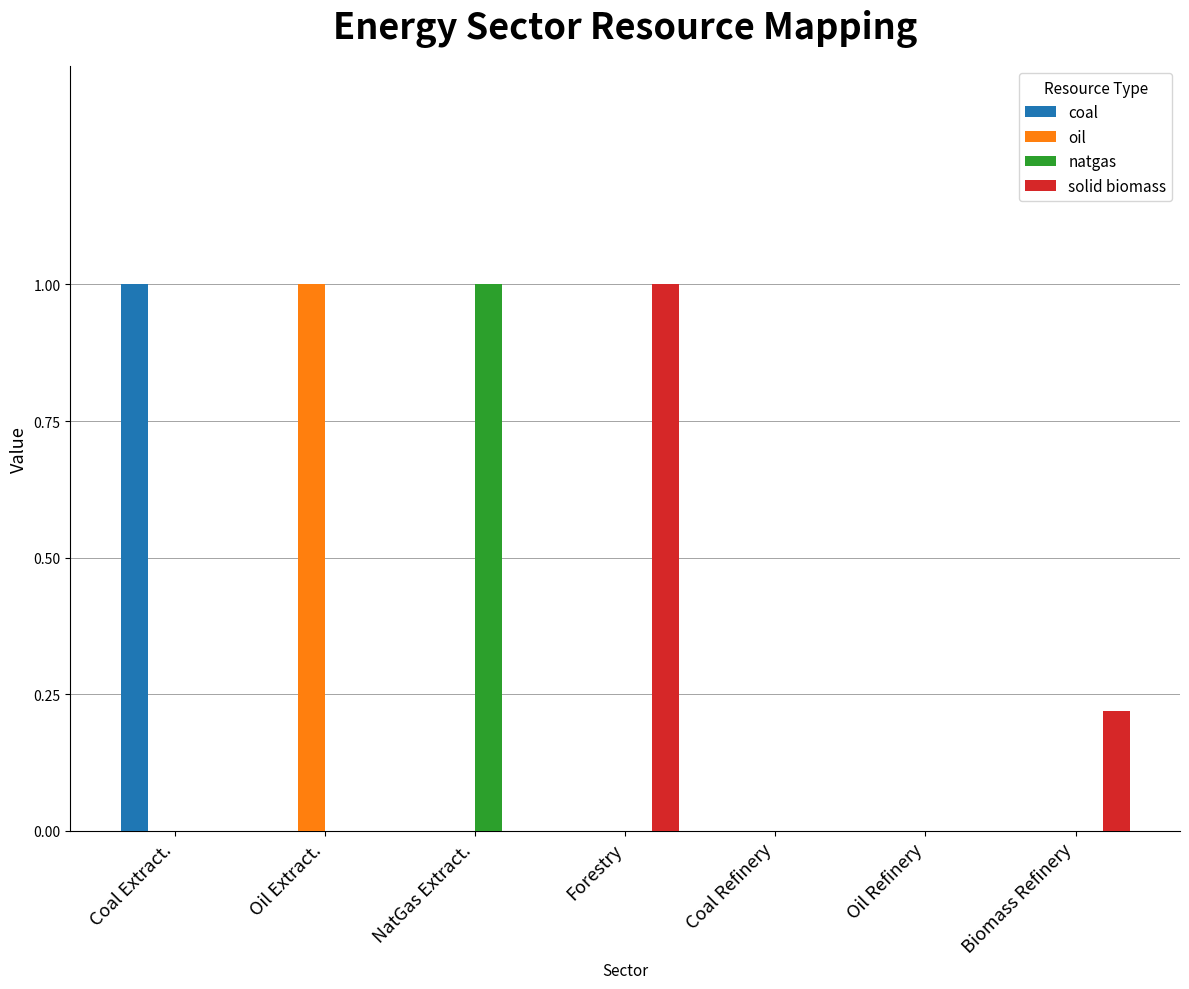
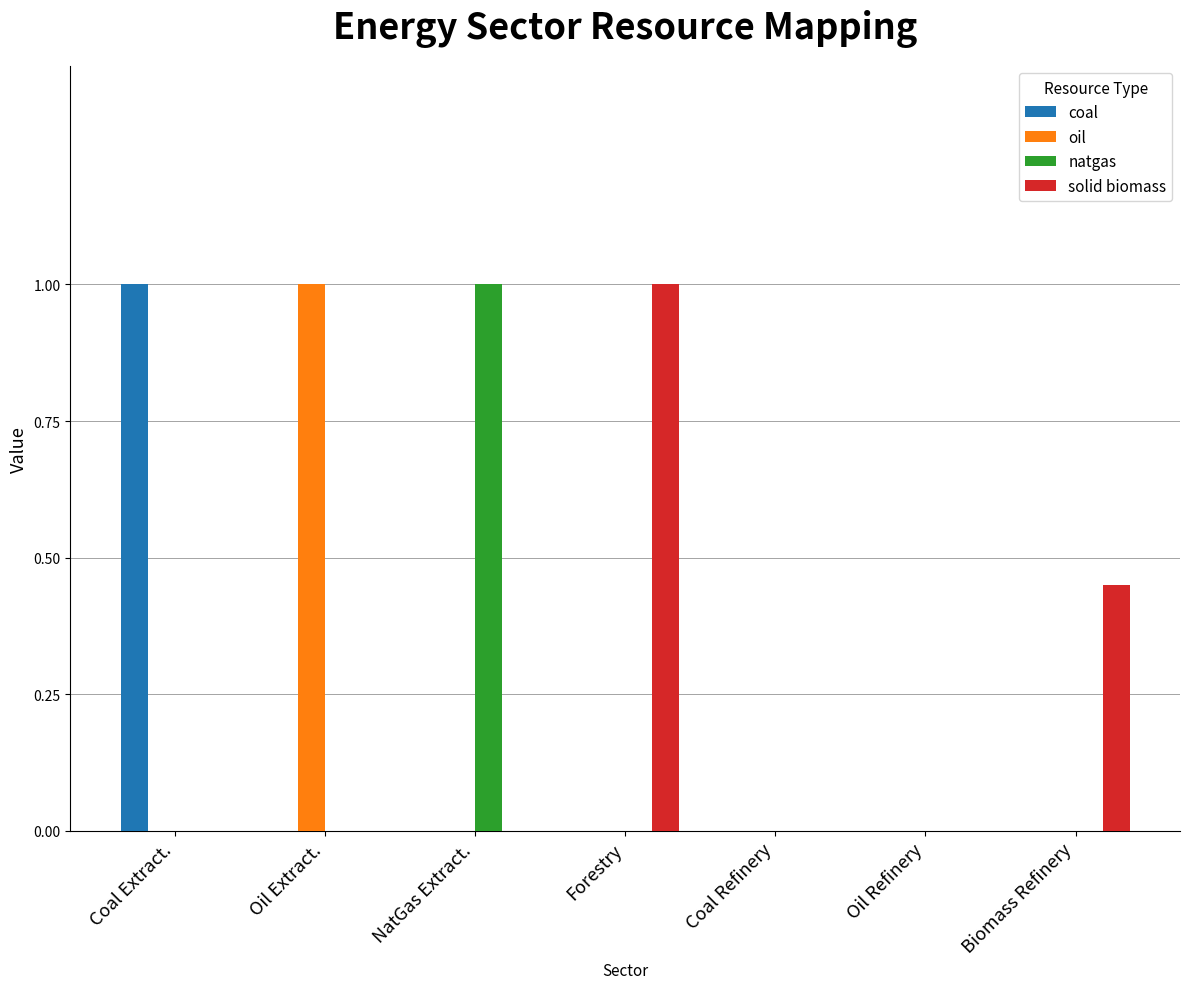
solid biomass, Biomass Refinery: 0.22 -> 0.45
